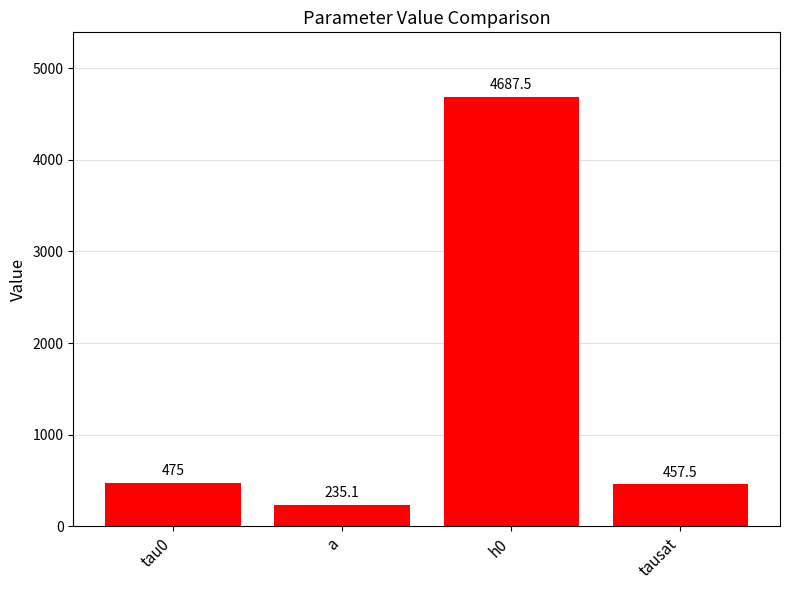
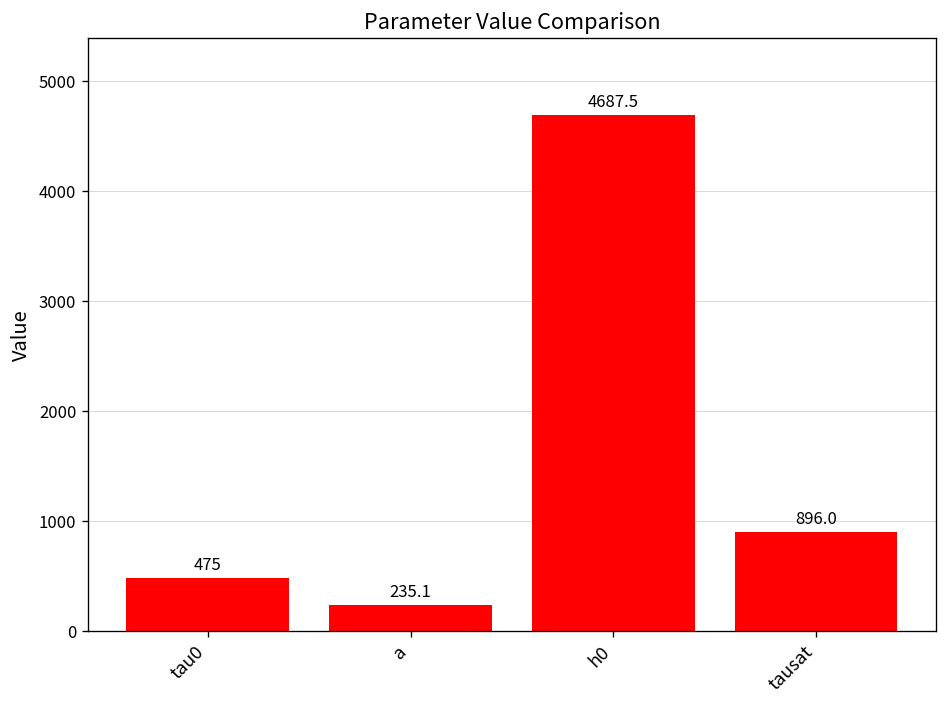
tausat: 457.5 -> 896.0
